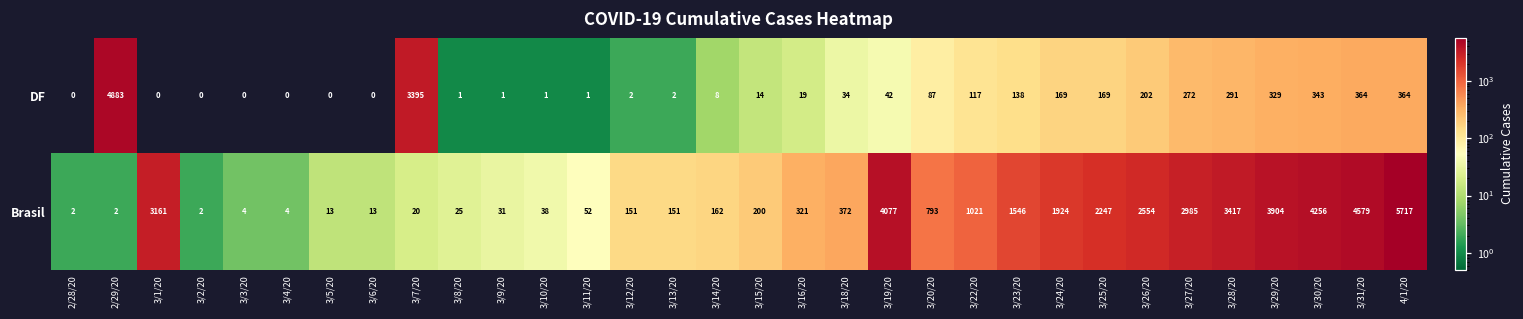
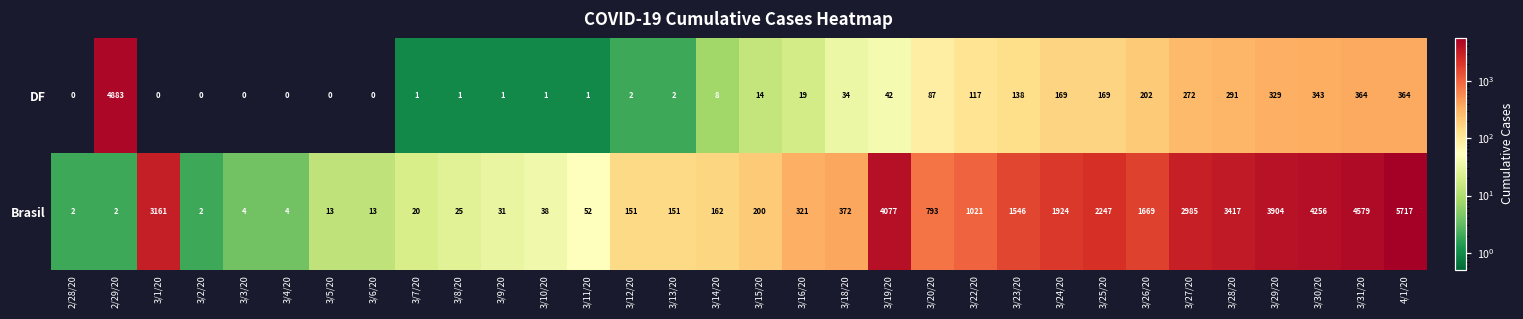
DF, 3/7/20: 3395 -> 1
Brasil, 3/26/20: 2554 -> 1669
